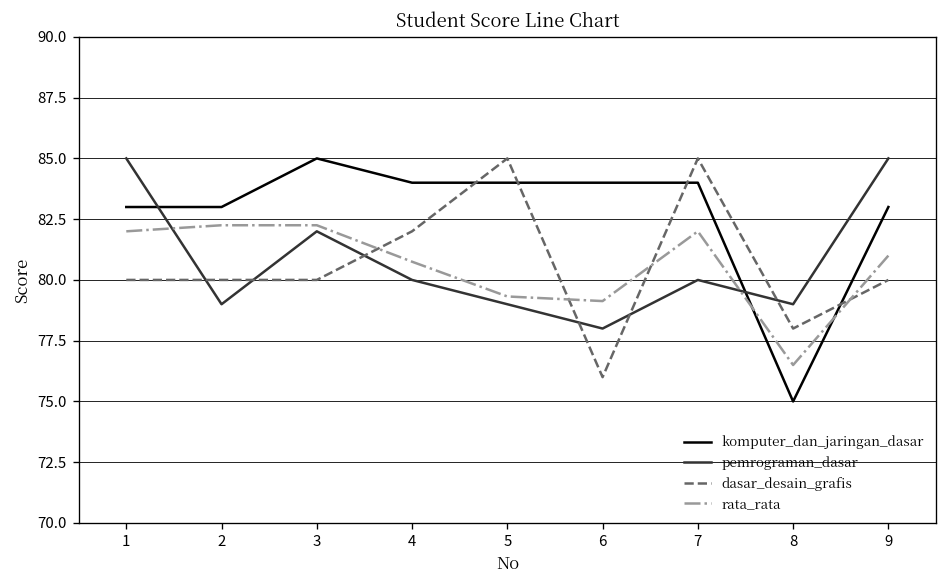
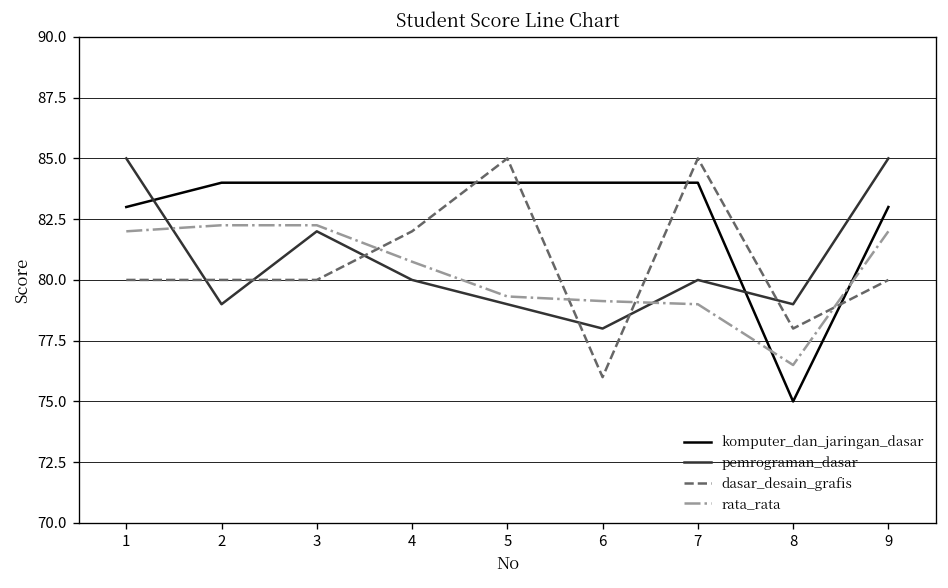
komputer_dan_jaringan_dasar, 2: 83 -> 84
komputer_dan_jaringan_dasar, 3: 85 -> 84
rata_rata, 7: 82 -> 79
rata_rata, 9: 81 -> 82
